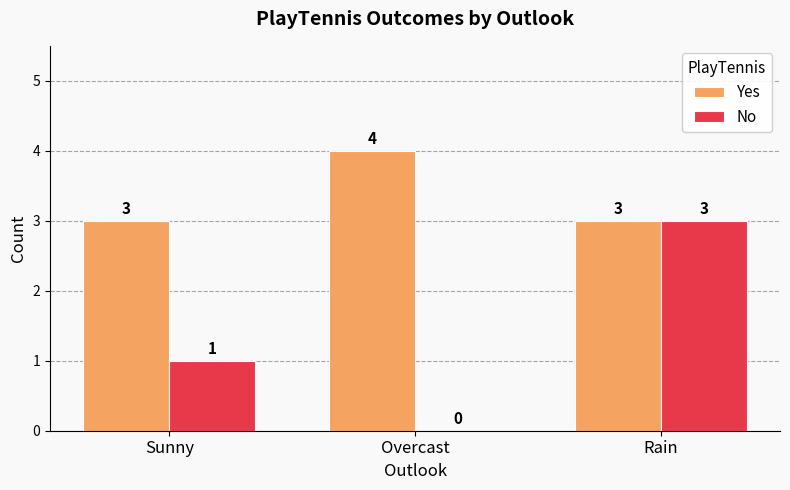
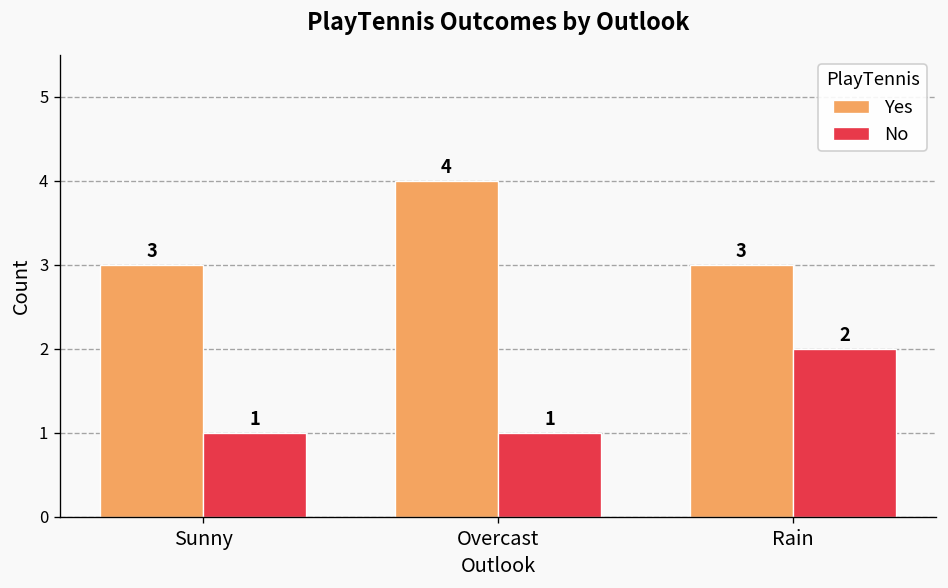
No, Overcast: 0 -> 1
No, Rain: 3 -> 2
